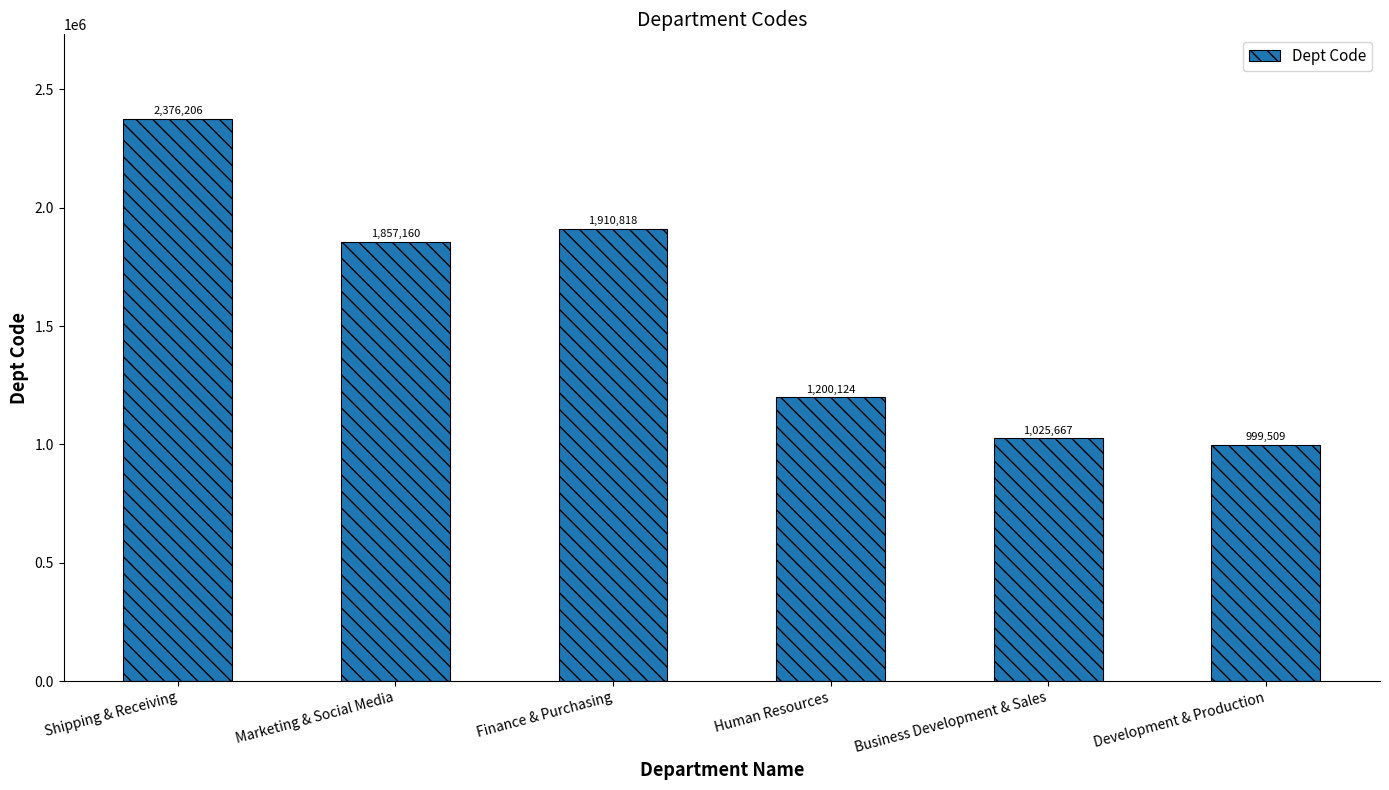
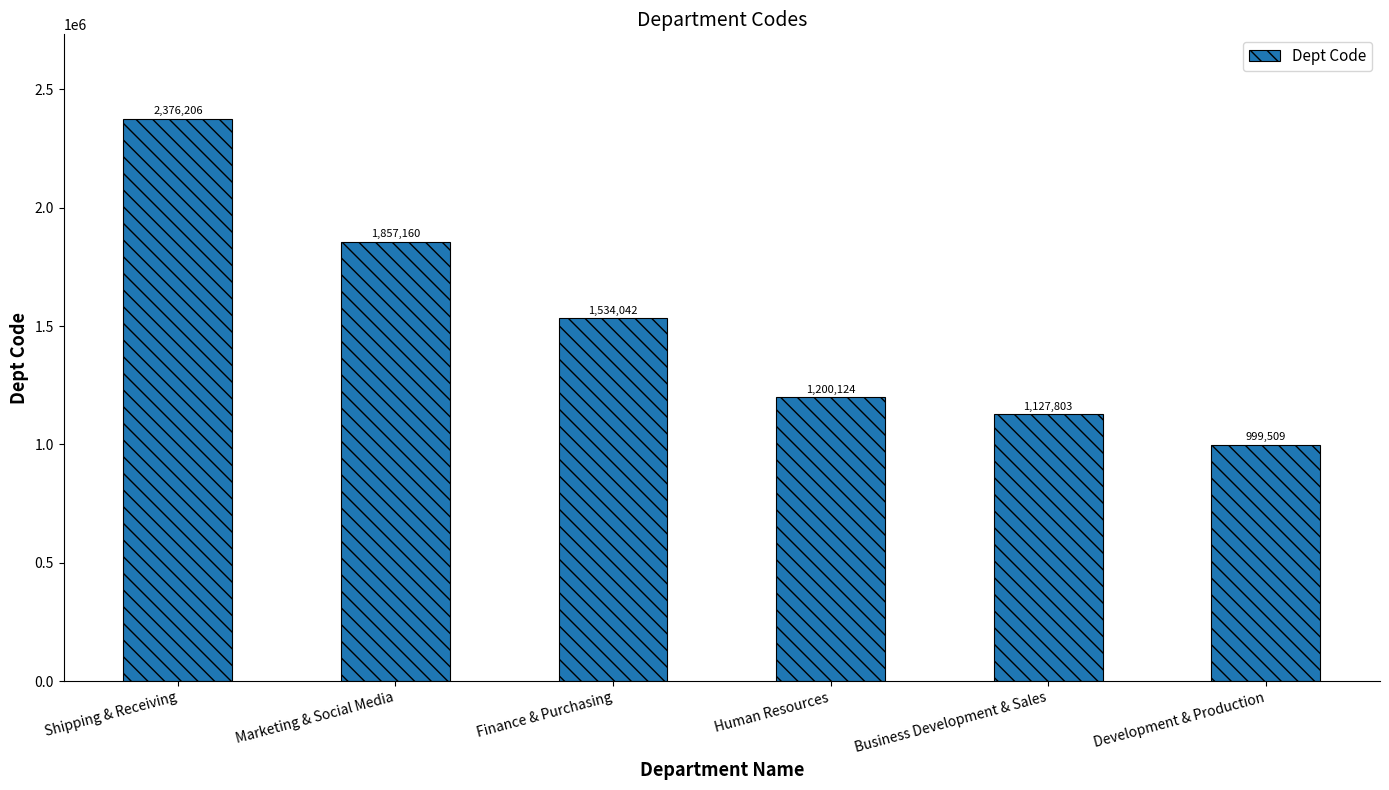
Finance & Purchasing: 1,910,818 -> 1,534,042
Business Development & Sales: 1,025,667 -> 1,127,803
